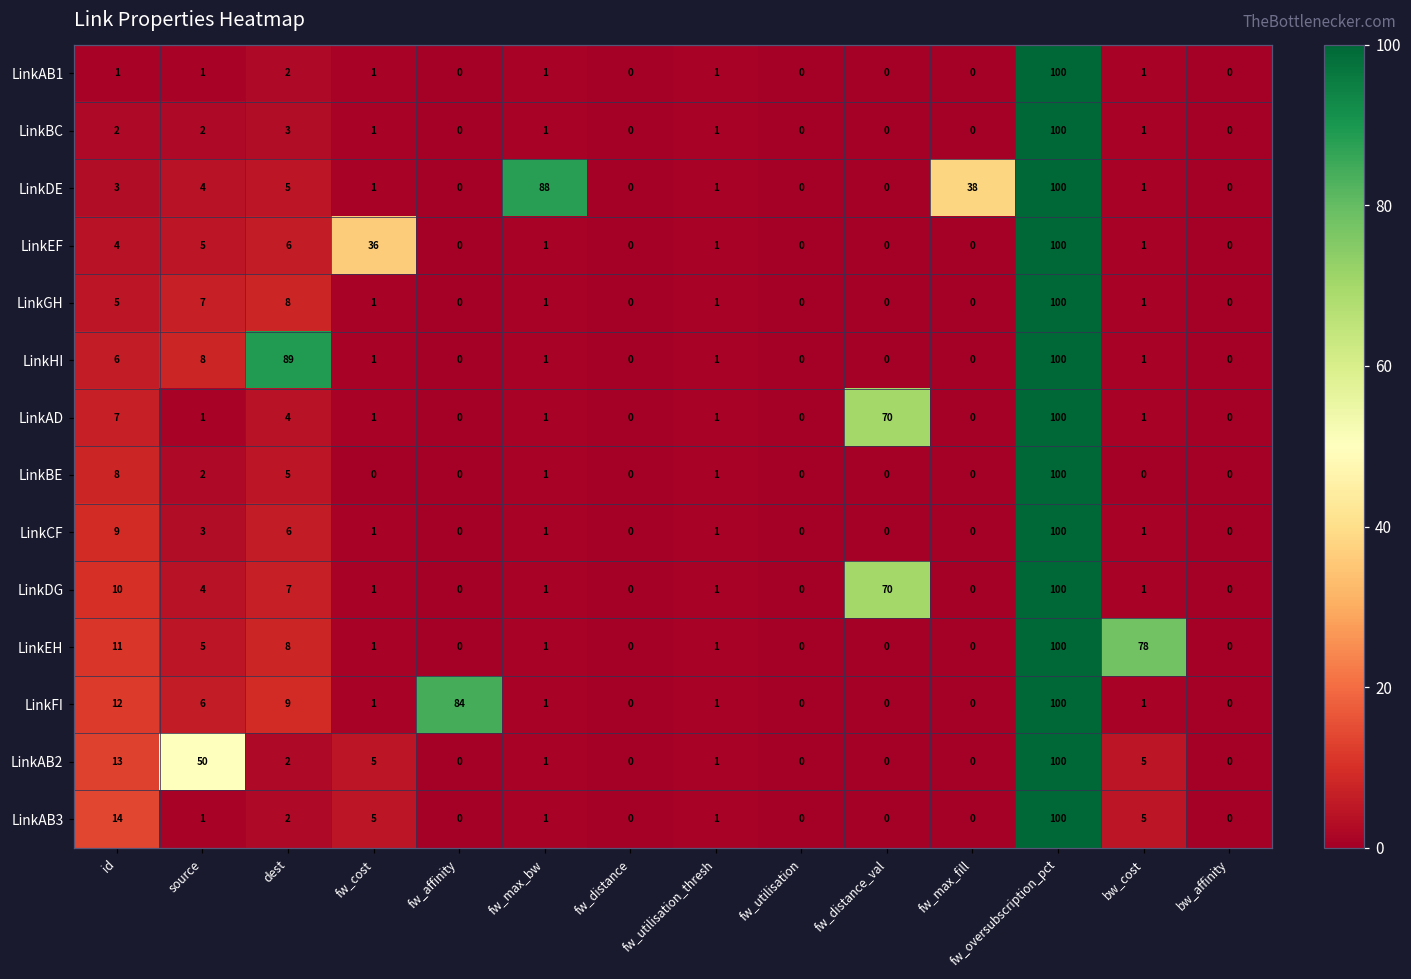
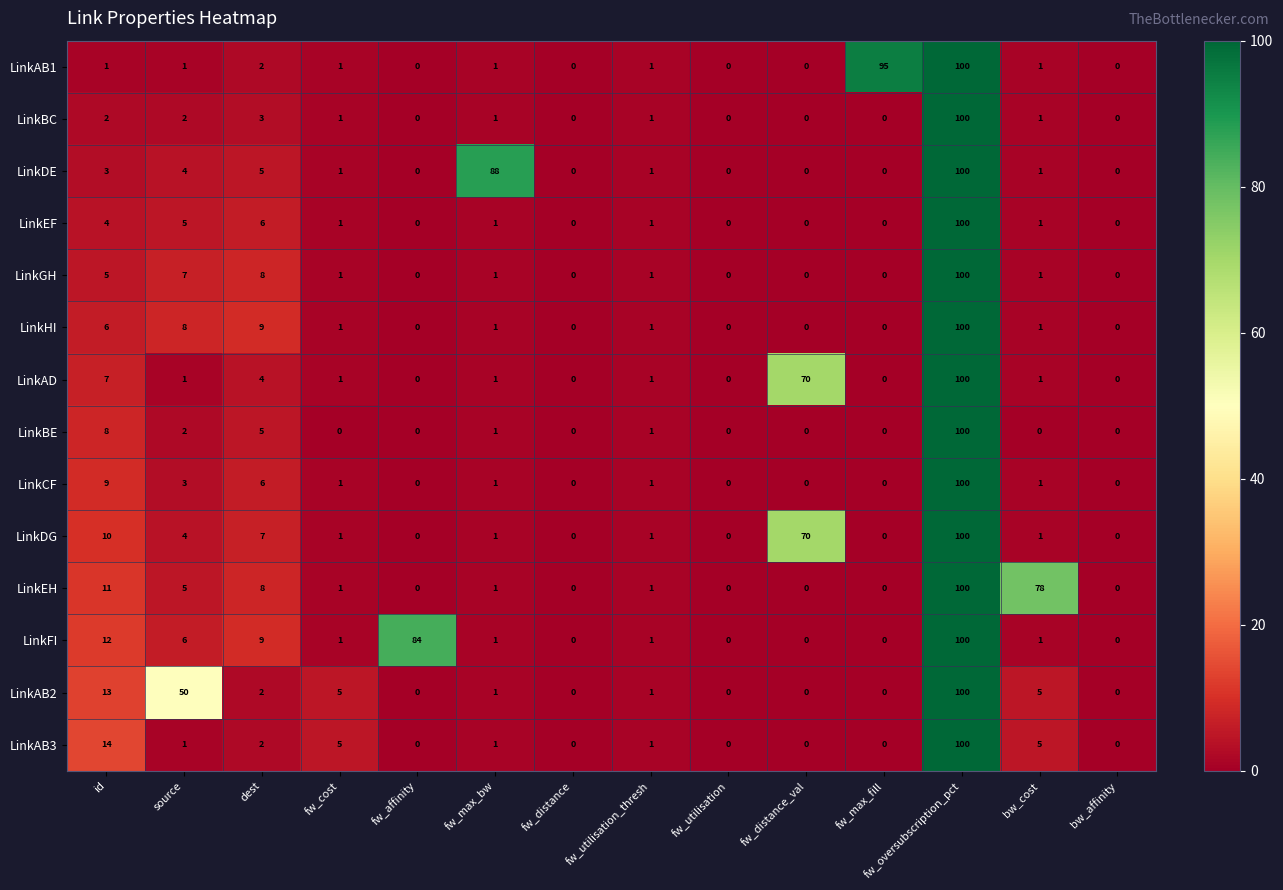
LinkAB1, fw_max_fill: 0 -> 95
LinkDE, fw_max_fill: 38 -> 0
LinkEF, fw_cost: 36 -> 1
LinkHI, dest: 89 -> 9
